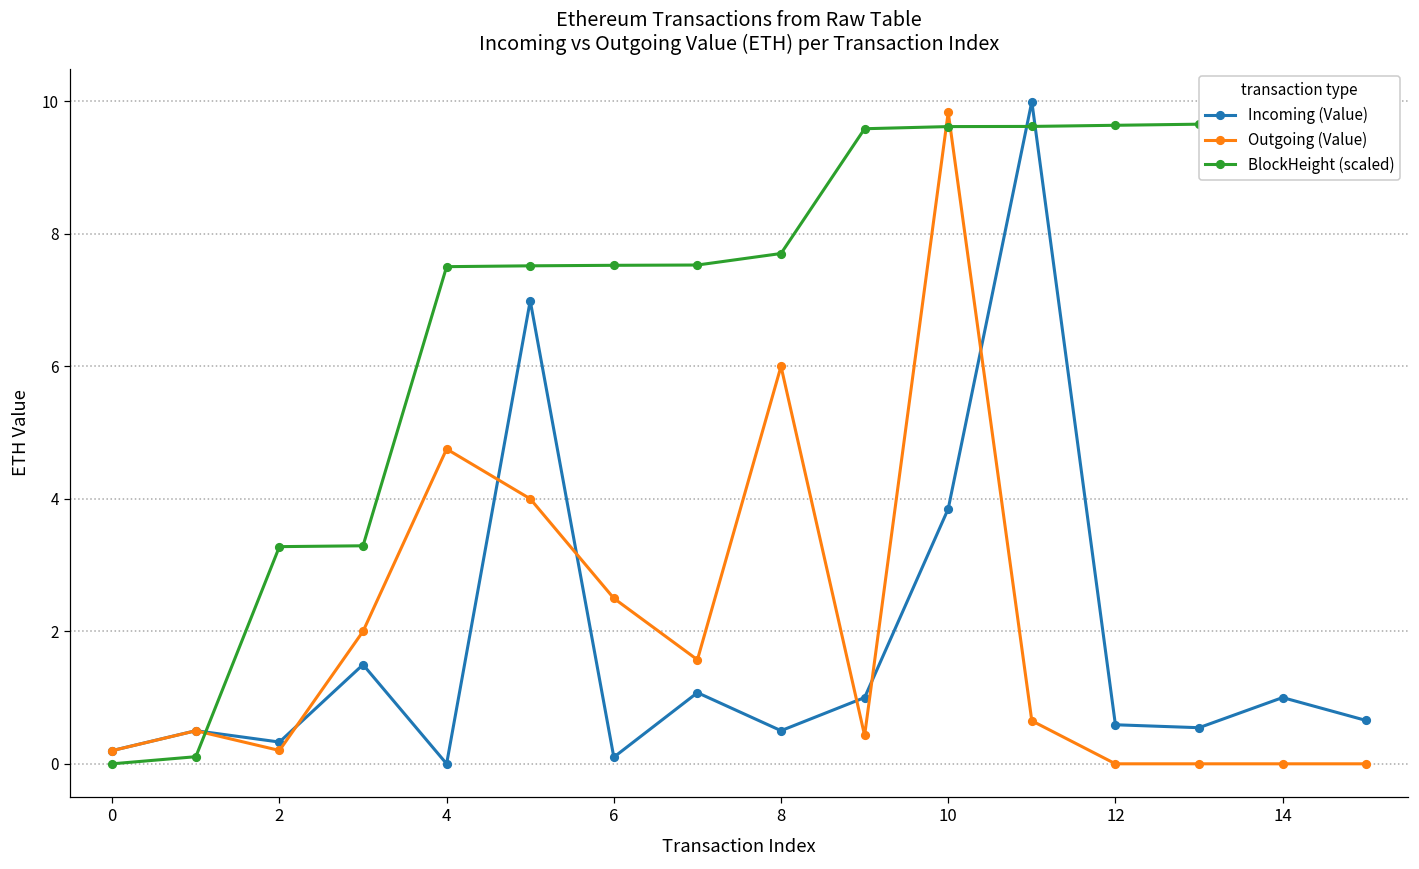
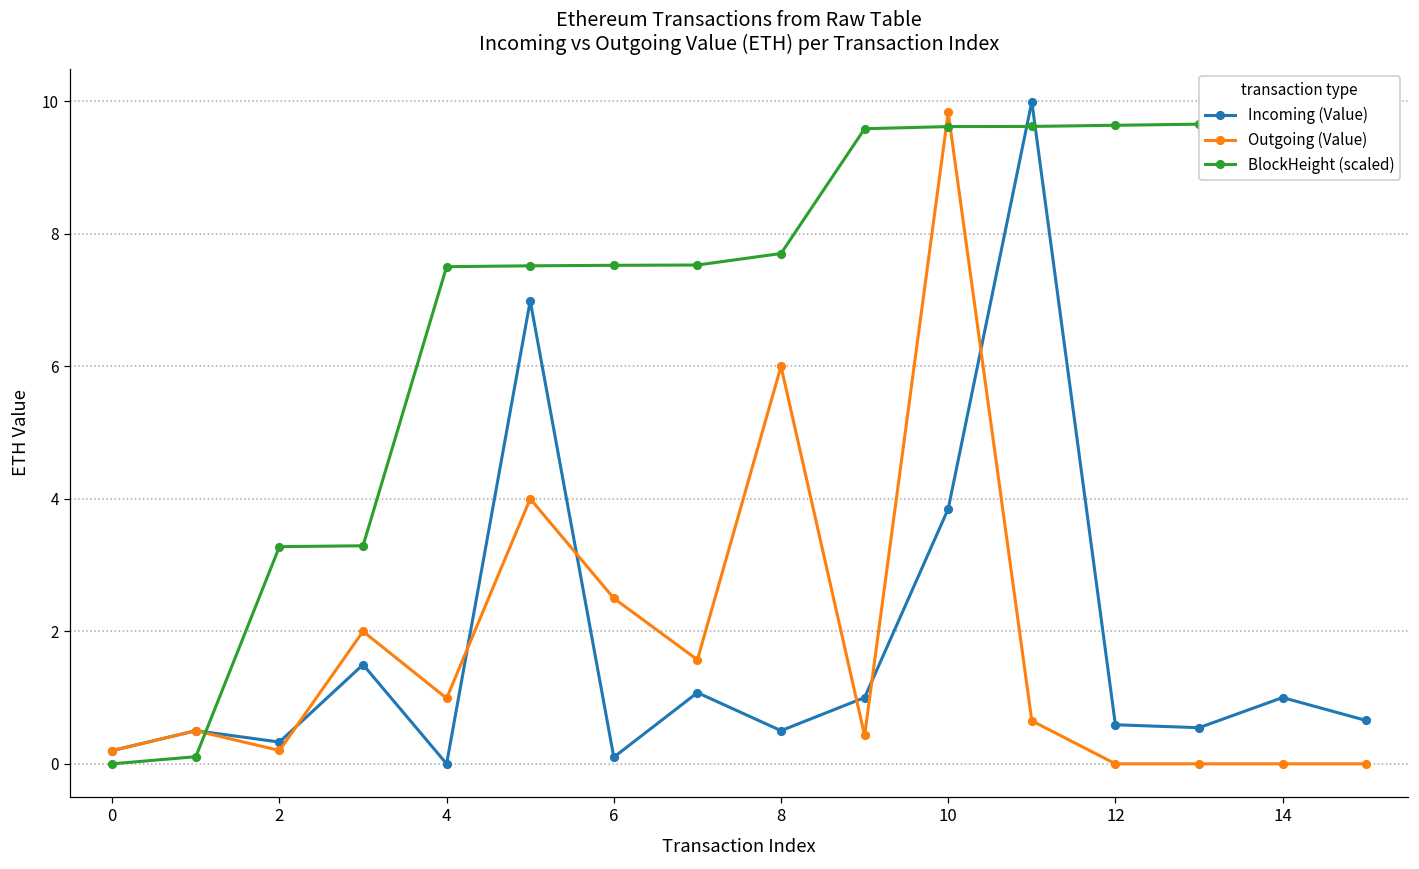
Outgoing (Value), 4: 4.8 -> 1.0
